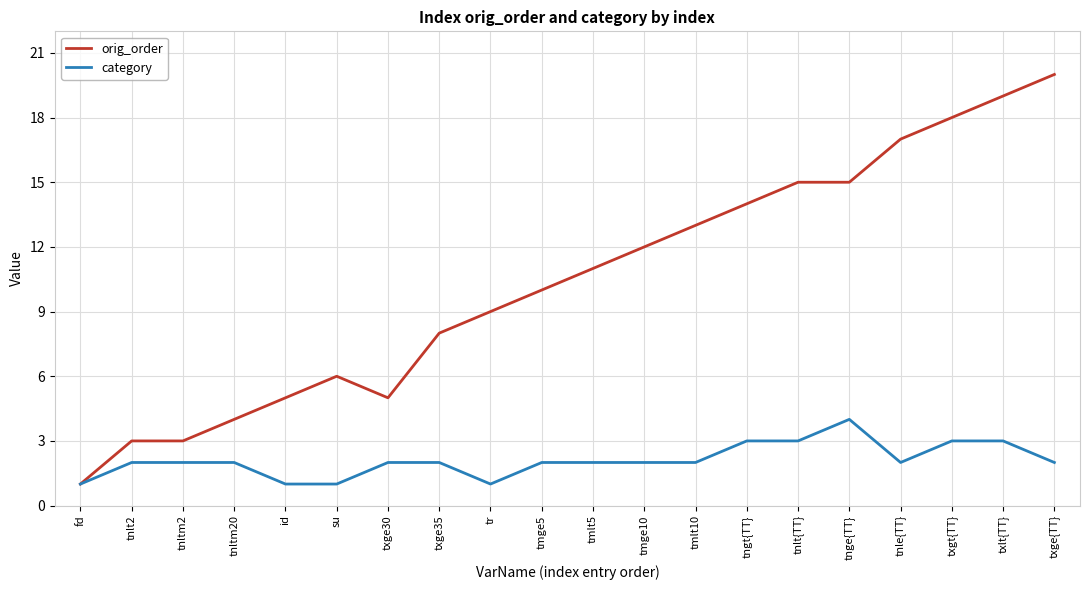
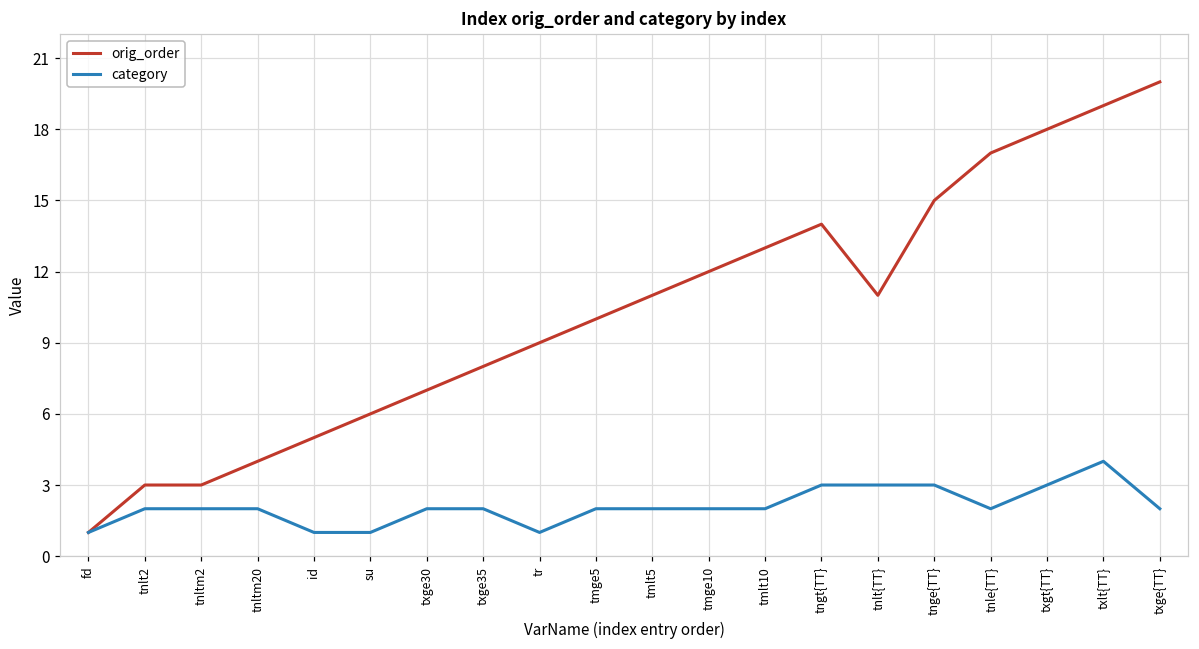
orig_order, txge30: 5 -> 7
orig_order, tnlt{TT}: 15 -> 11
category, tnge{TT}: 4 -> 3
category, txlt{TT}: 3 -> 4
